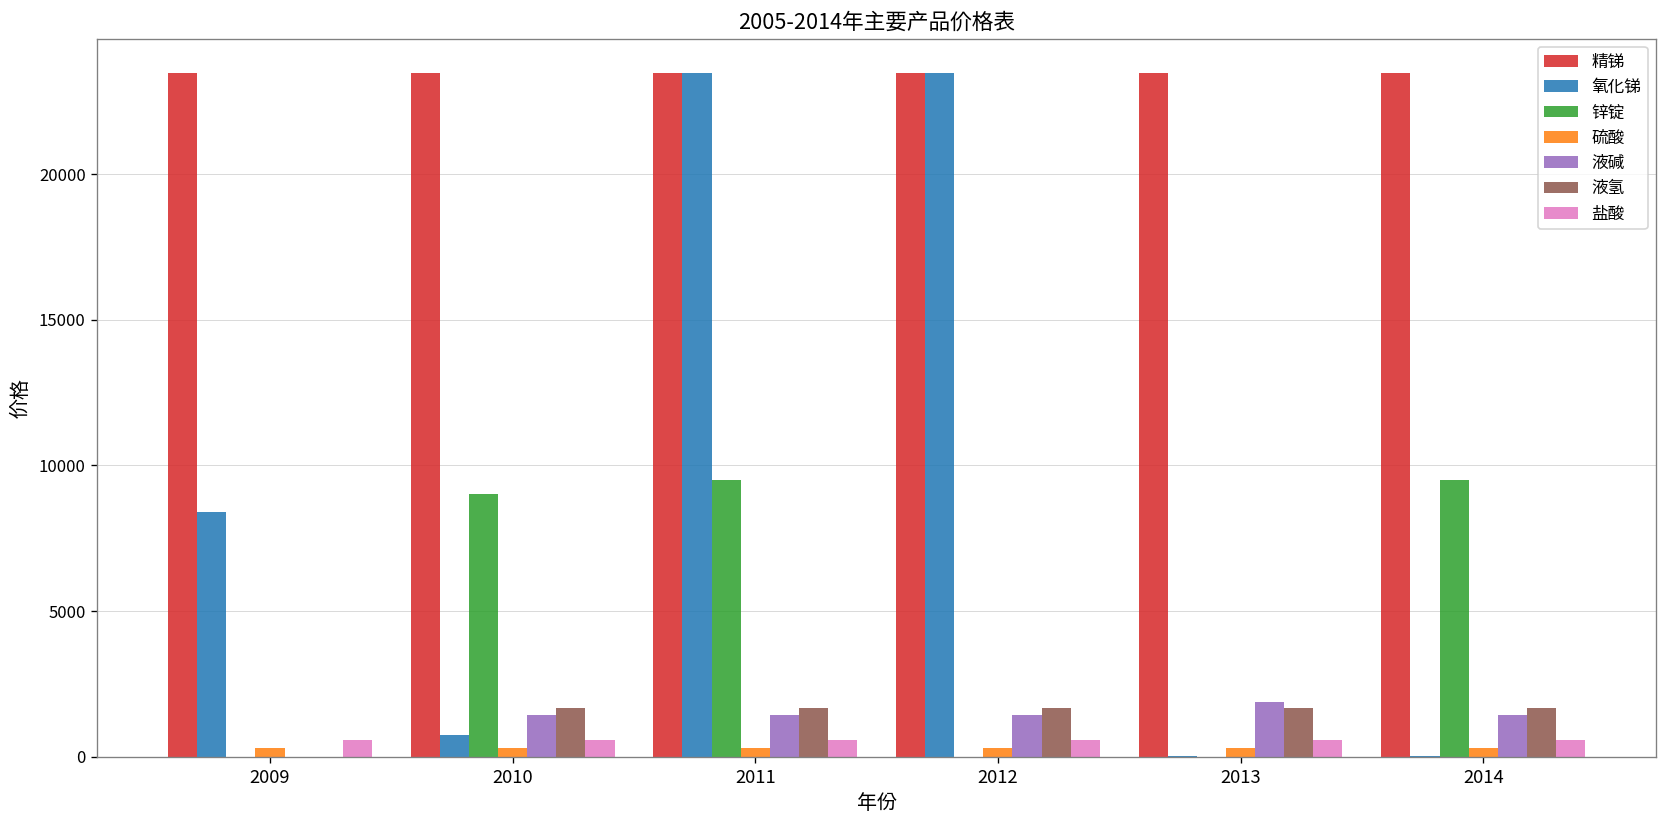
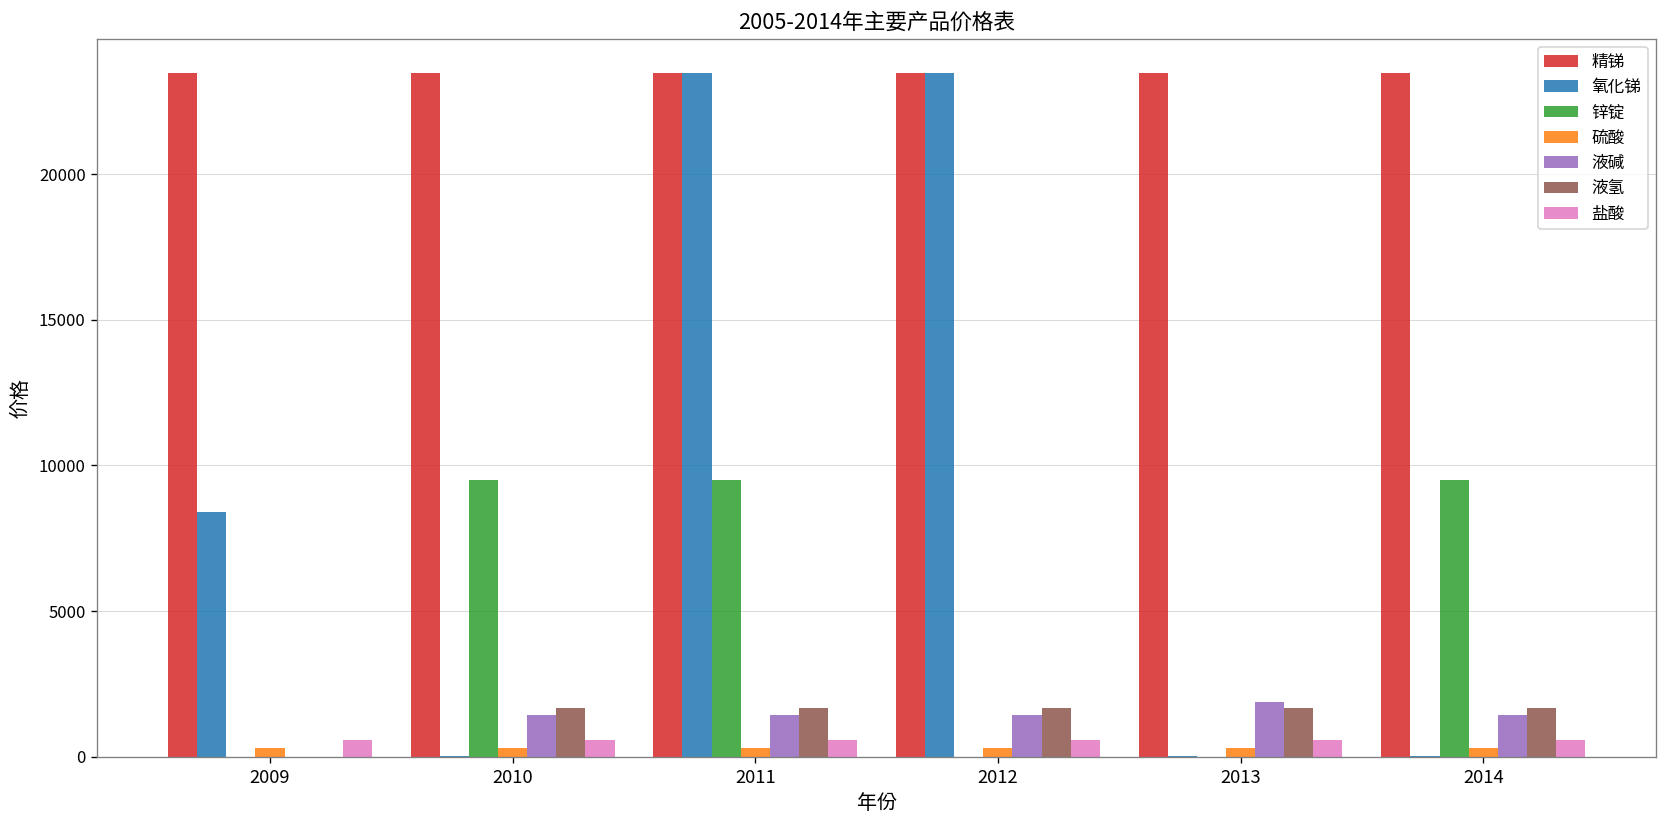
氧化锑, 2010: 800 -> 0
锌锭, 2010: 9000 -> 9500
